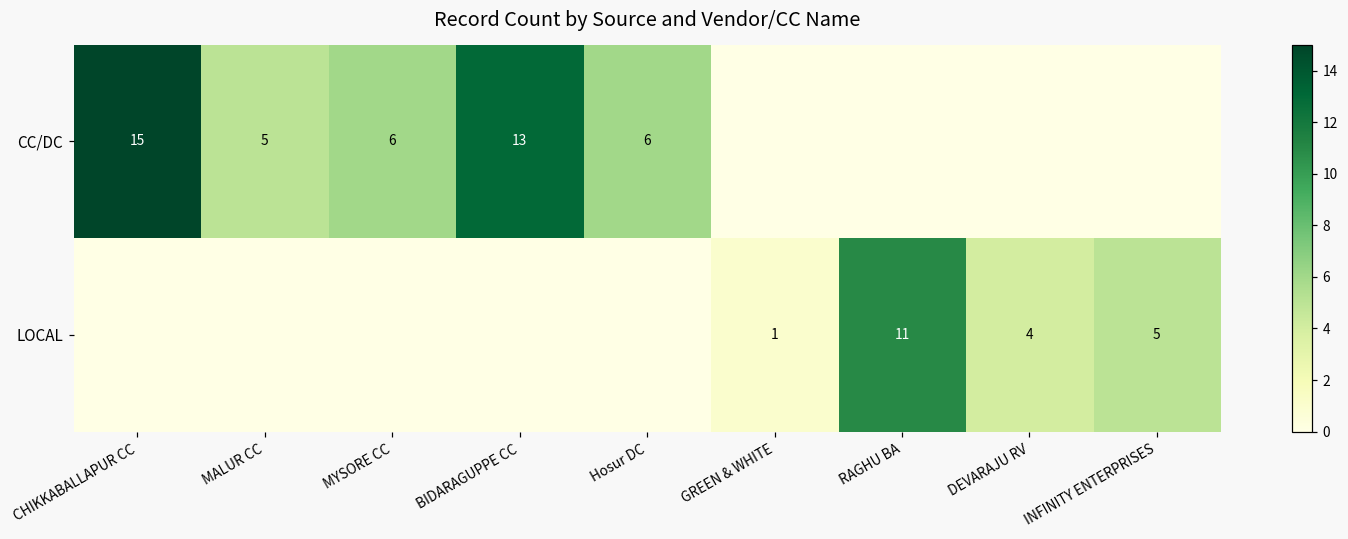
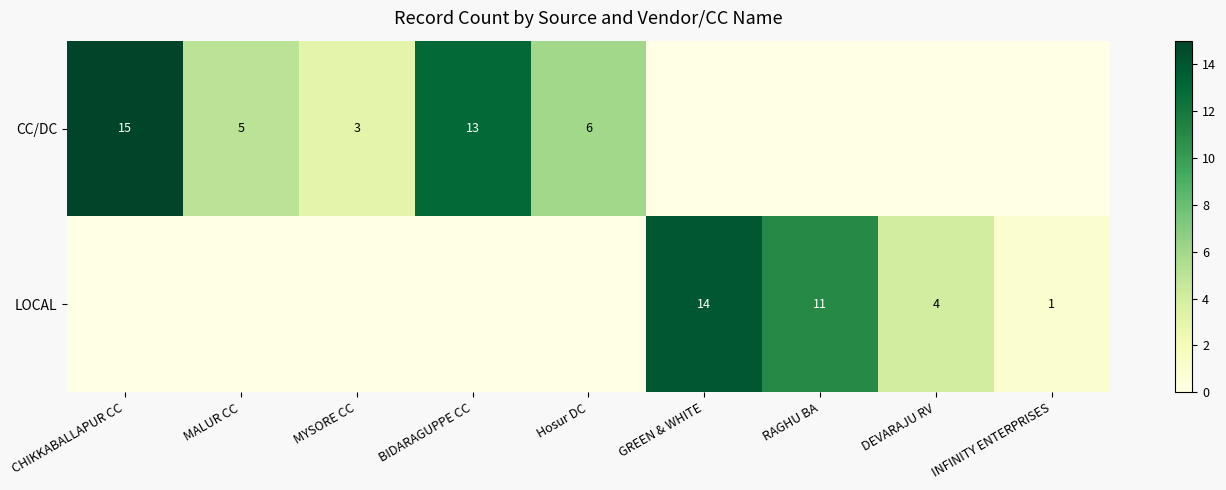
CC/DC, MYSORE CC: 6 -> 3
LOCAL, GREEN & WHITE: 1 -> 14
LOCAL, INFINITY ENTERPRISES: 5 -> 1
